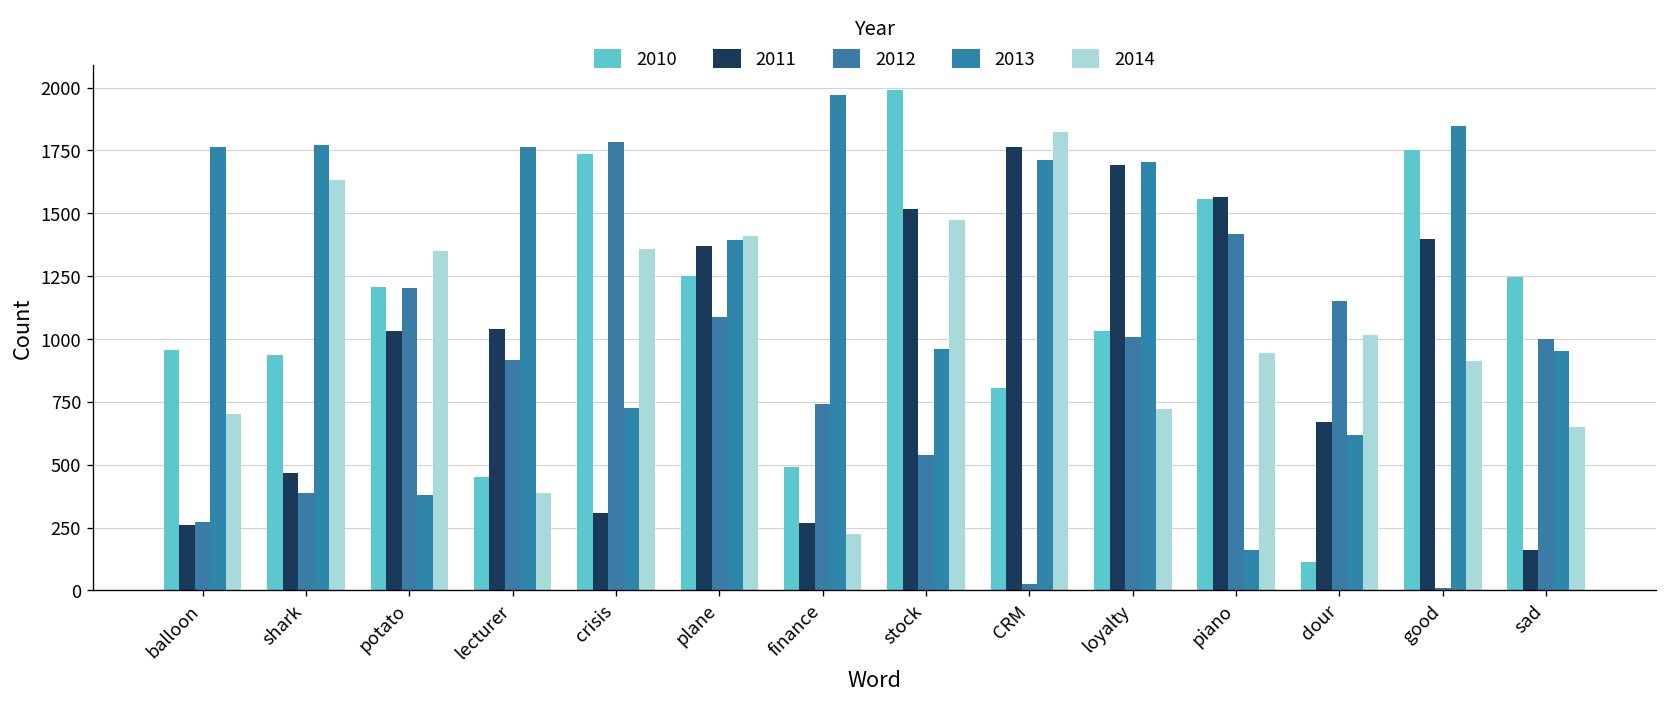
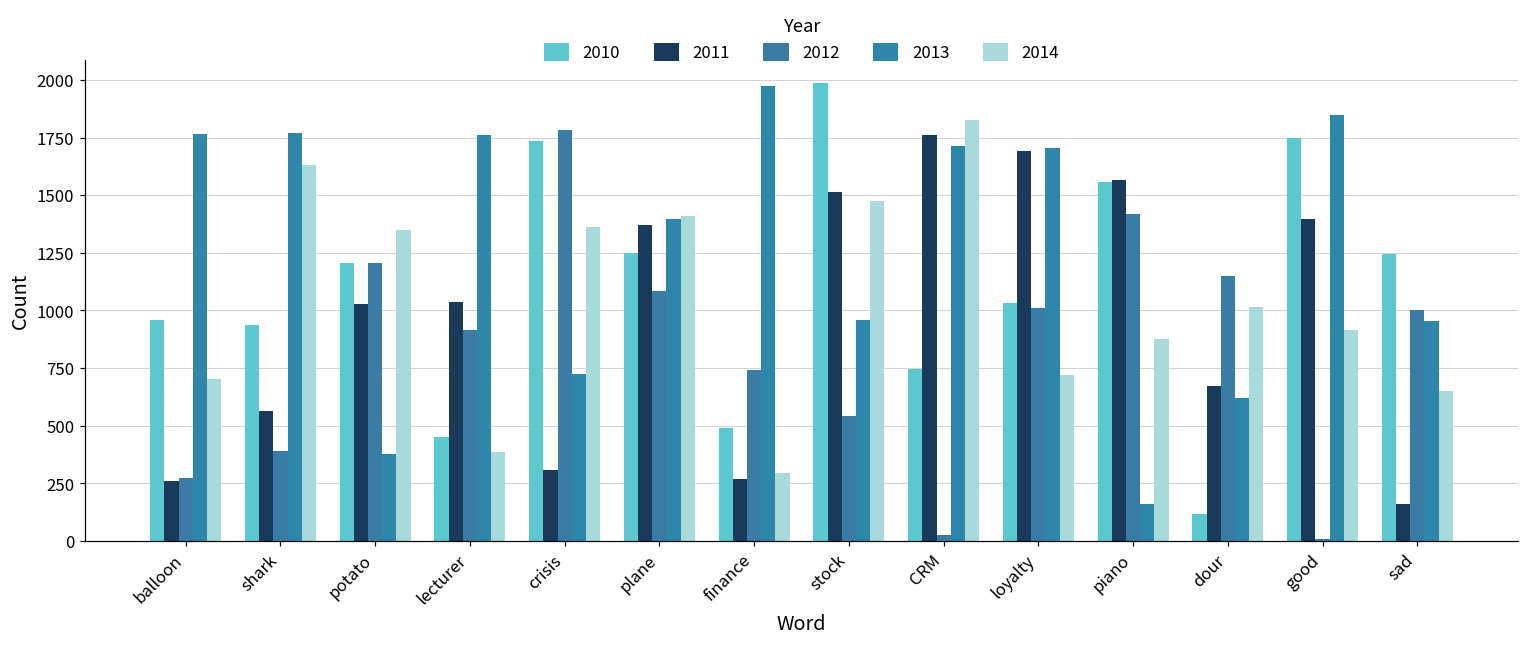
2011, shark: 470 -> 560
2014, finance: 230 -> 290
2010, CRM: 800 -> 740
2014, piano: 950 -> 880
